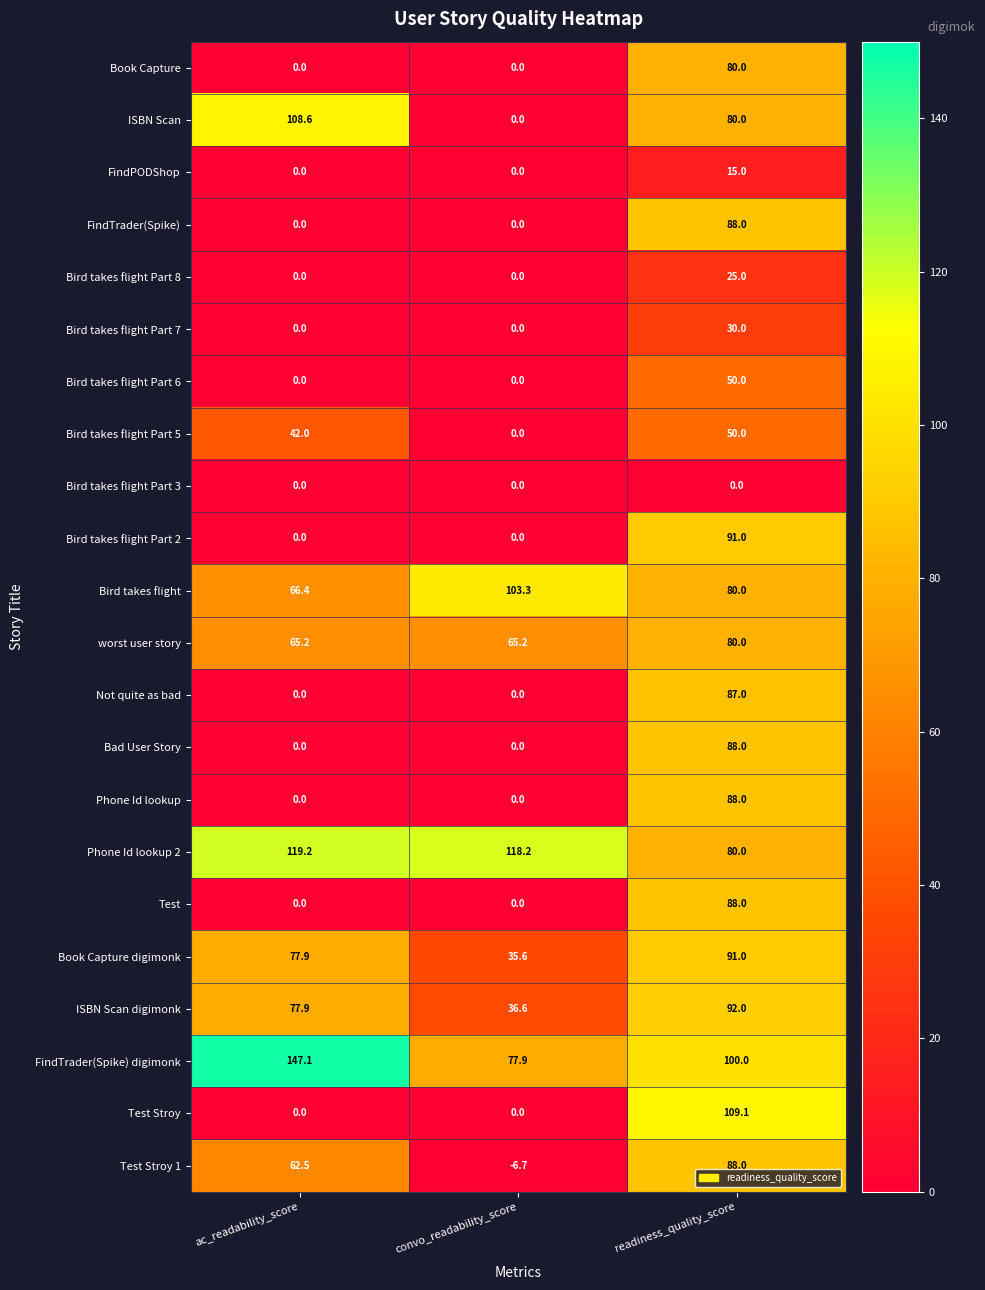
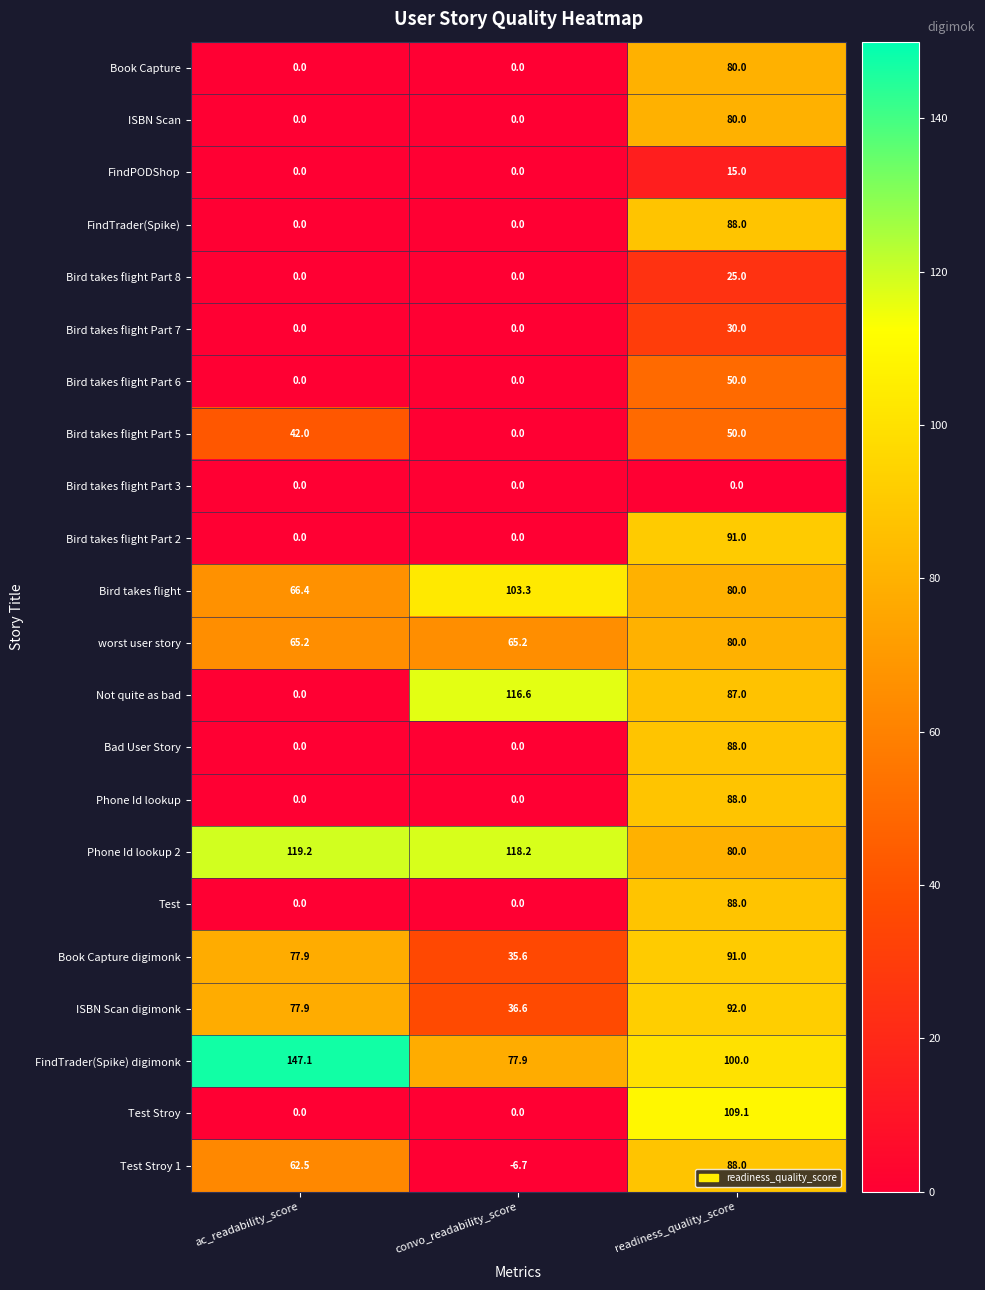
ISBN Scan, ac_readability_score: 108.6 -> 0.0
Not quite as bad, convo_readability_score: 0.0 -> 116.6
